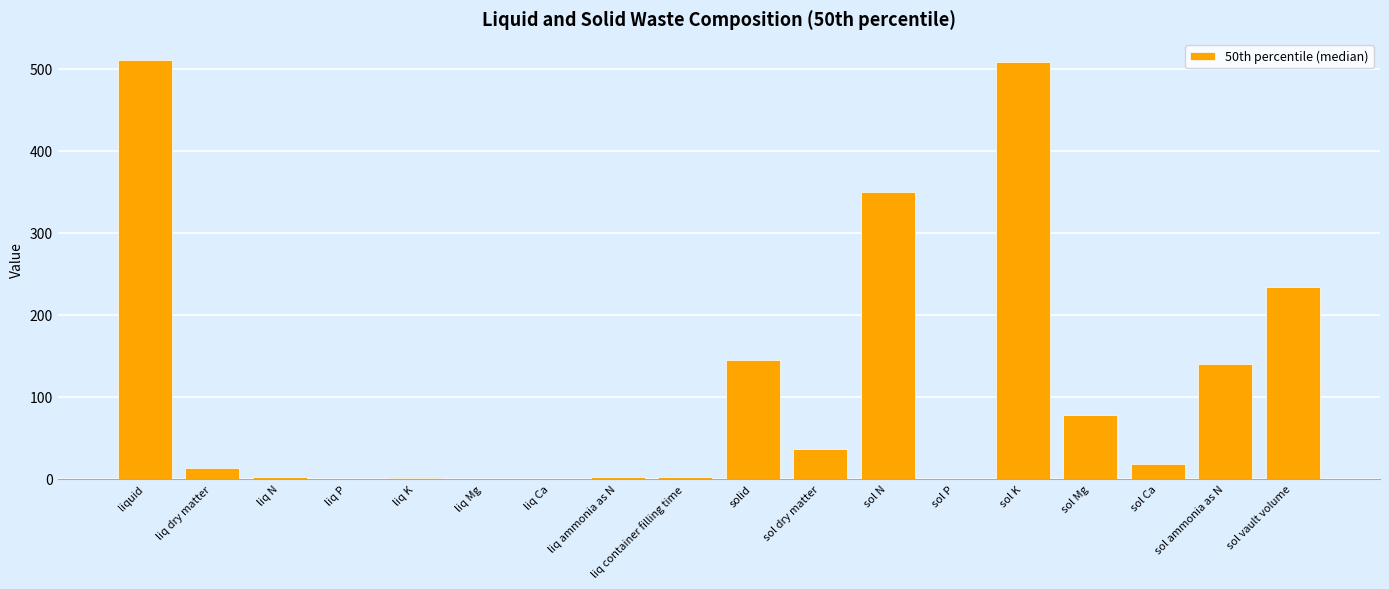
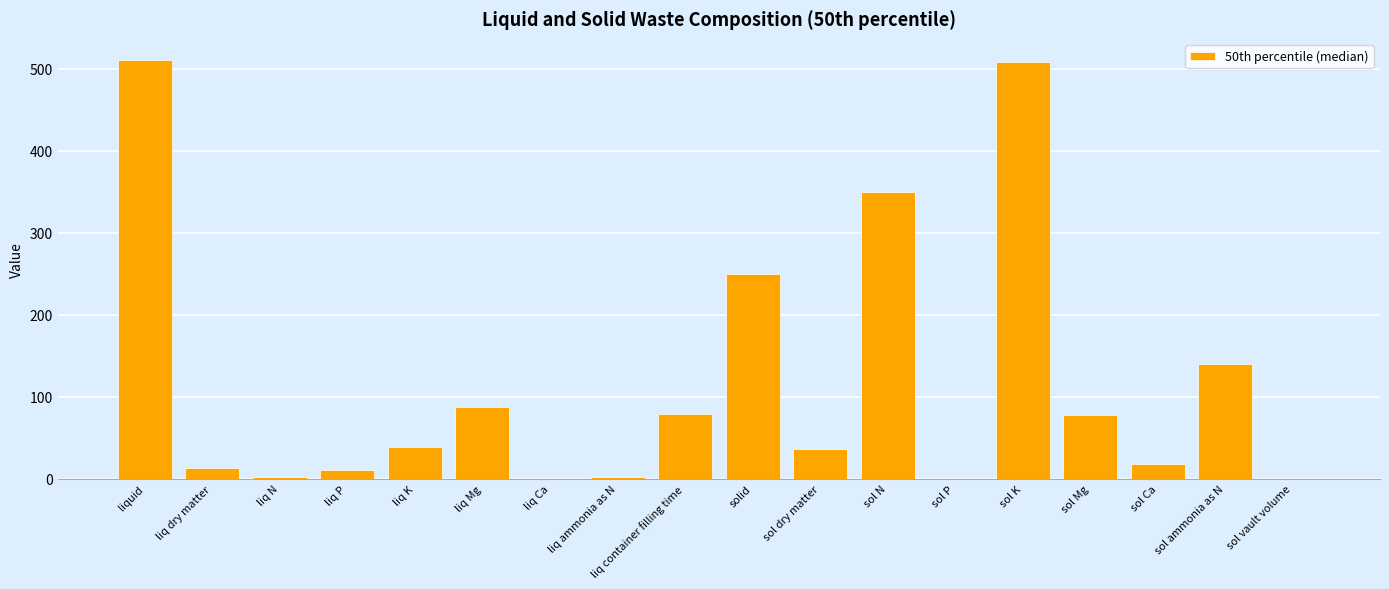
liq P: 0 -> 10
liq K: 0 -> 40
liq Mg: 0 -> 90
liq container filling time: 0 -> 80
solid: 150 -> 250
sol vault volume: 230 -> 0
